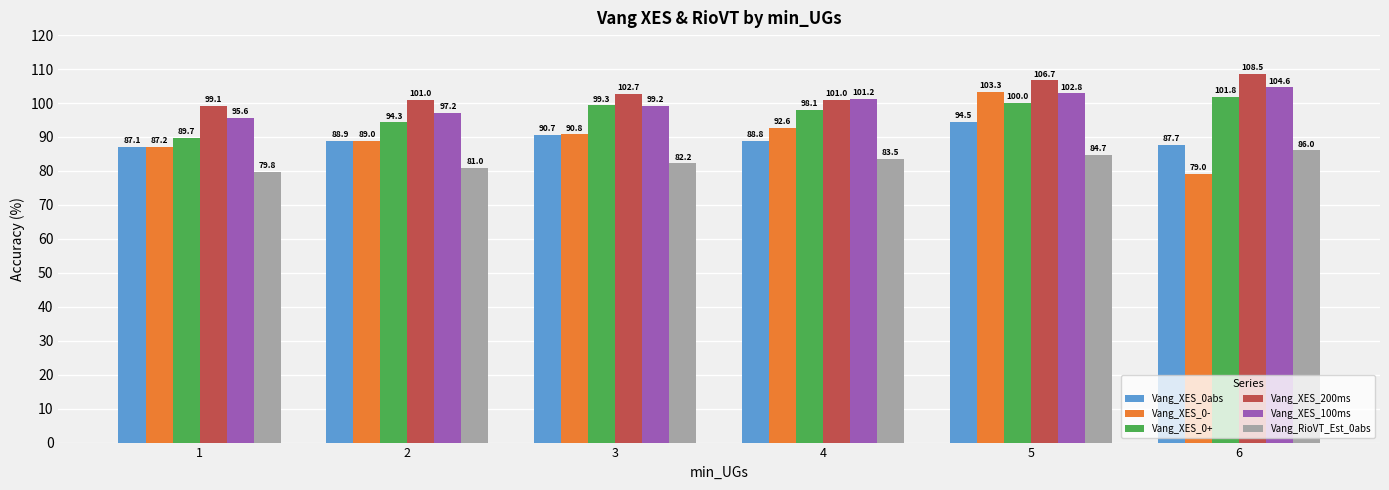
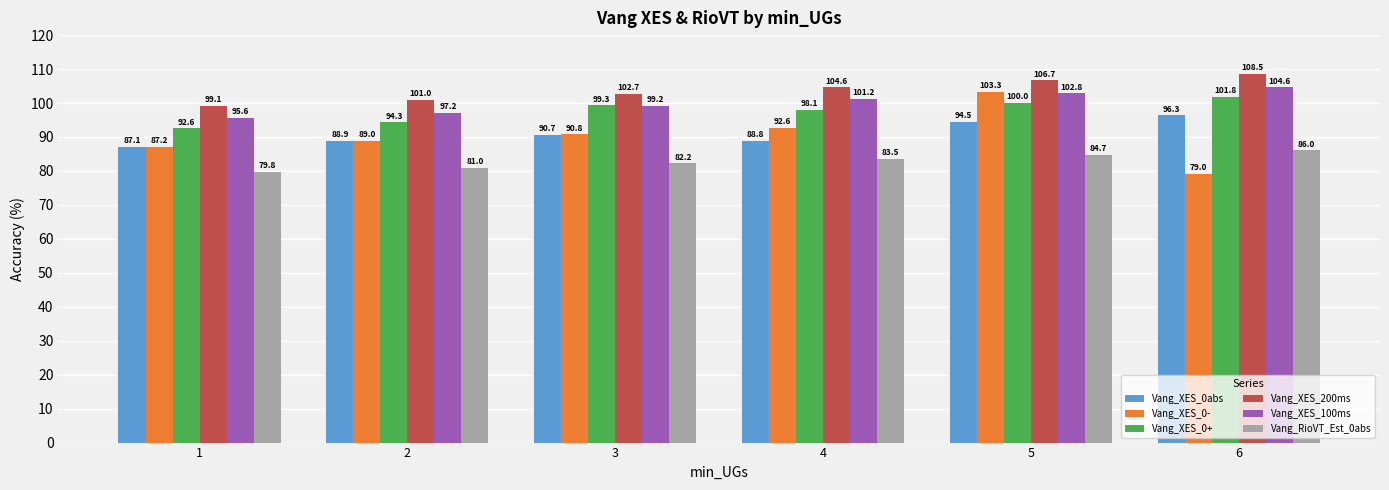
Vang_XES_0+, 1: 89.7 -> 92.6
Vang_XES_200ms, 4: 101.0 -> 104.6
Vang_XES_0abs, 6: 87.7 -> 96.3
